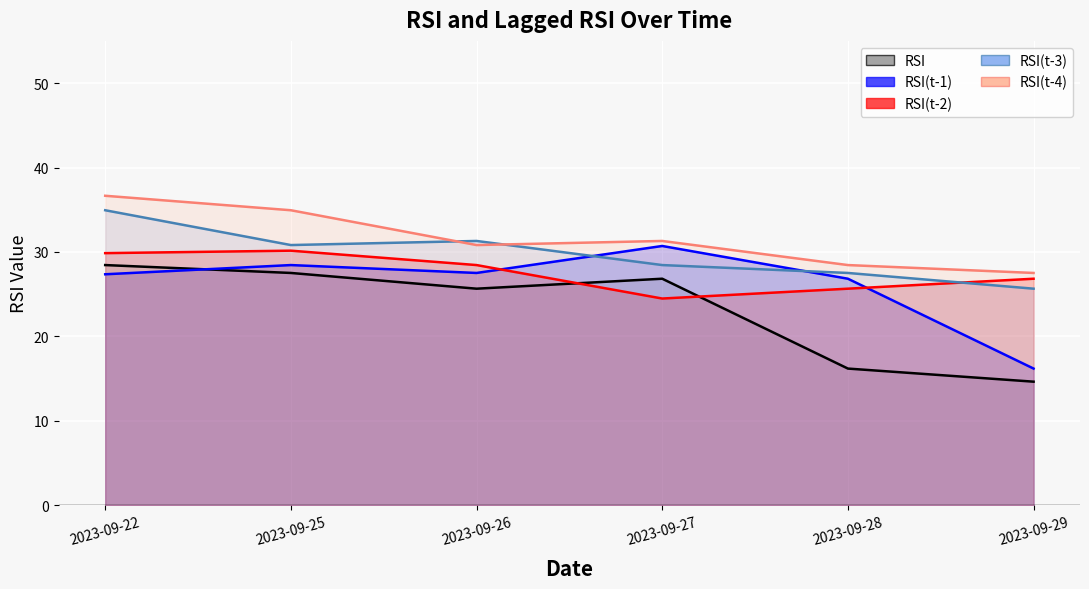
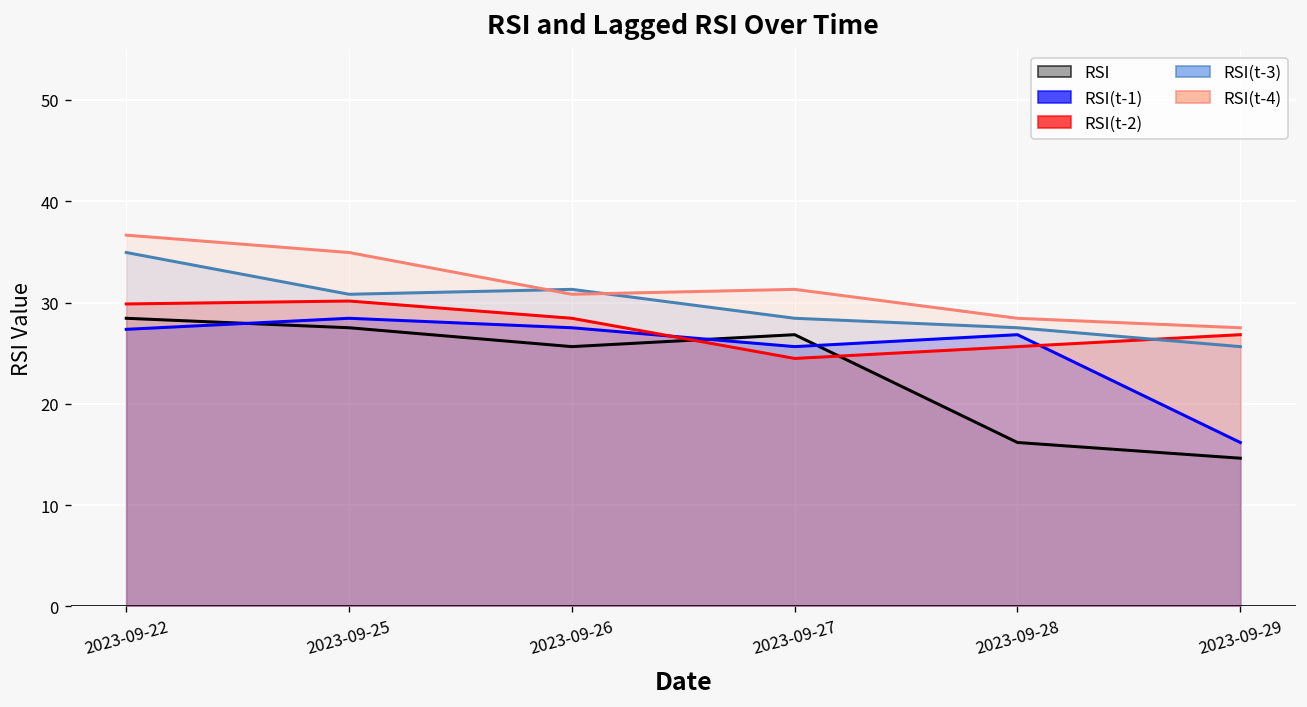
RSI(t-1), 2023-09-27: 31 -> 26
